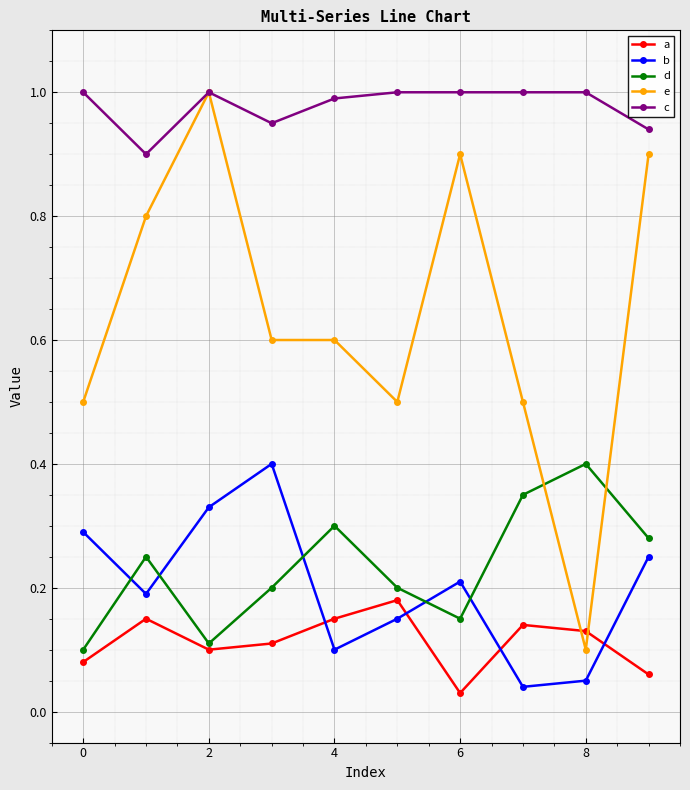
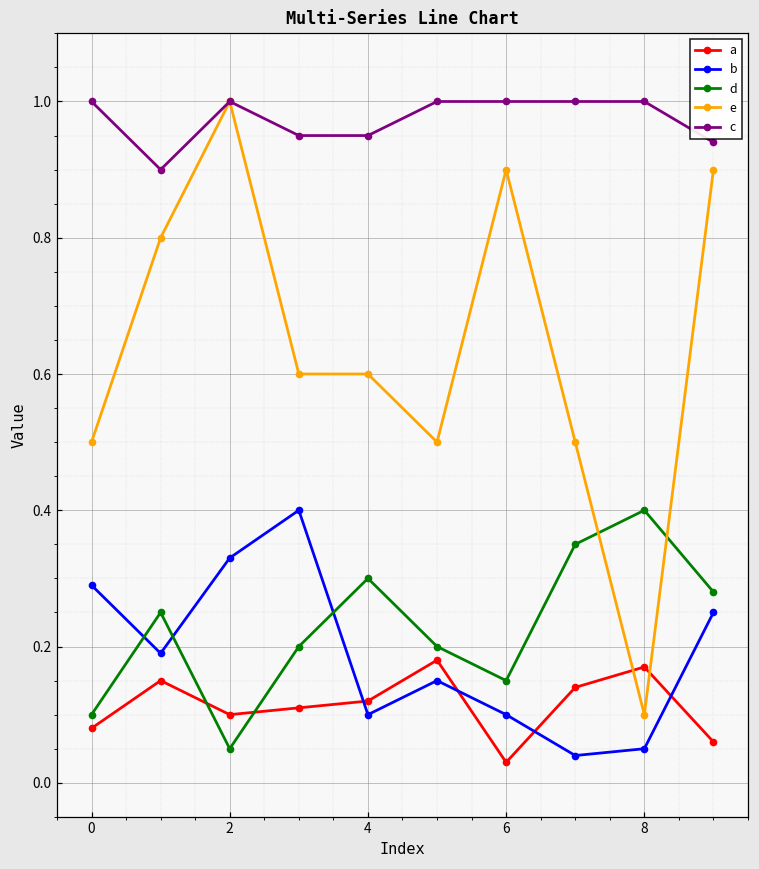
d, 2: 0.11 -> 0.05
a, 4: 0.15 -> 0.12
c, 4: 0.99 -> 0.95
b, 6: 0.21 -> 0.10
a, 8: 0.13 -> 0.17
